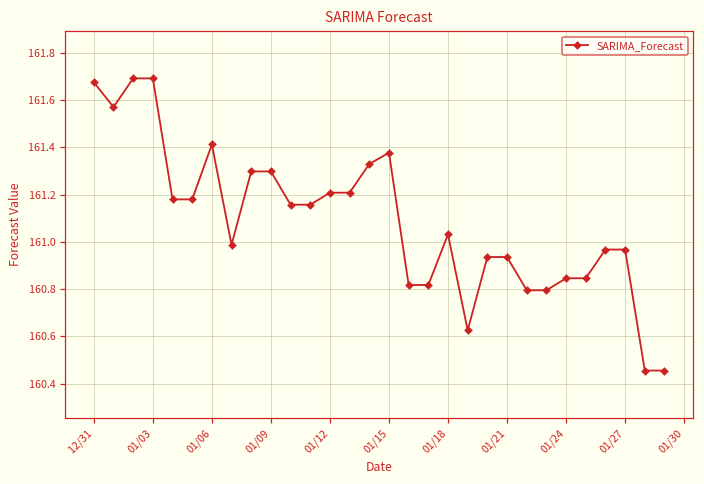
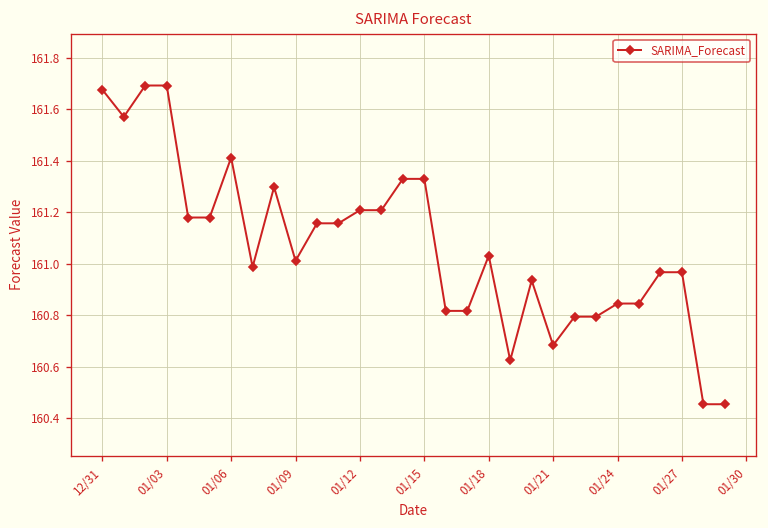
01/09: 161.30 -> 161.01
01/15: 161.38 -> 161.33
01/21: 160.94 -> 160.68
